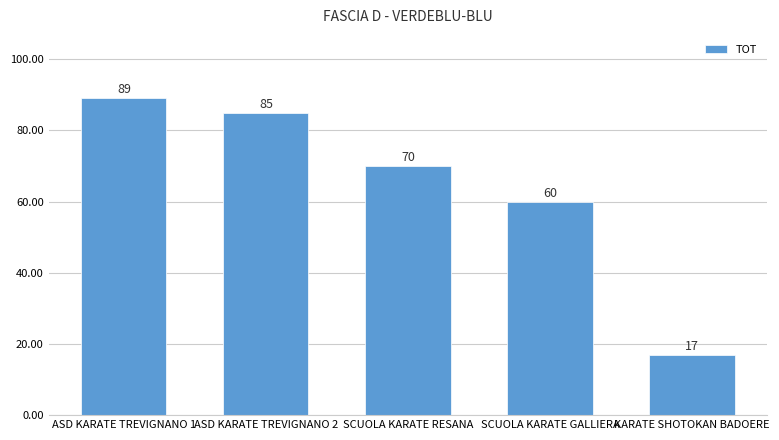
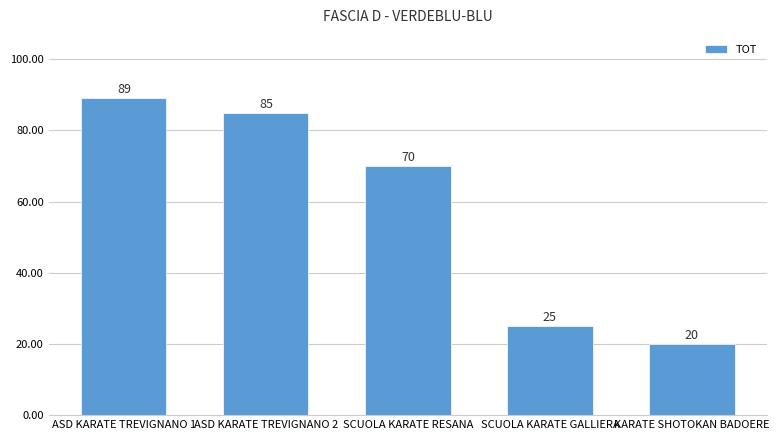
SCUOLA KARATE GALLIERA: 60 -> 25
KARATE SHOTOKAN BADOERE: 17 -> 20
